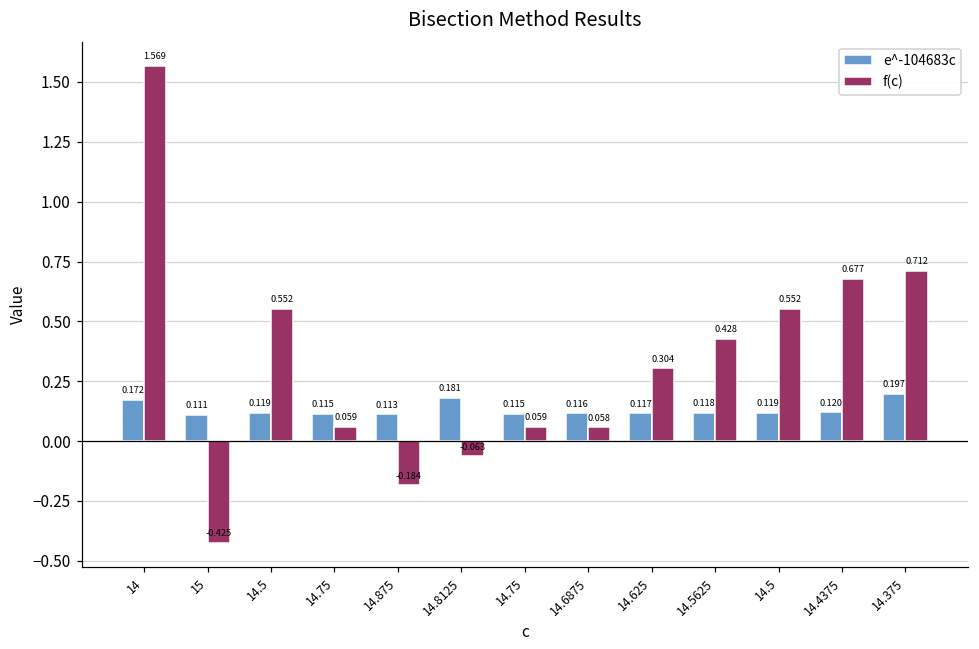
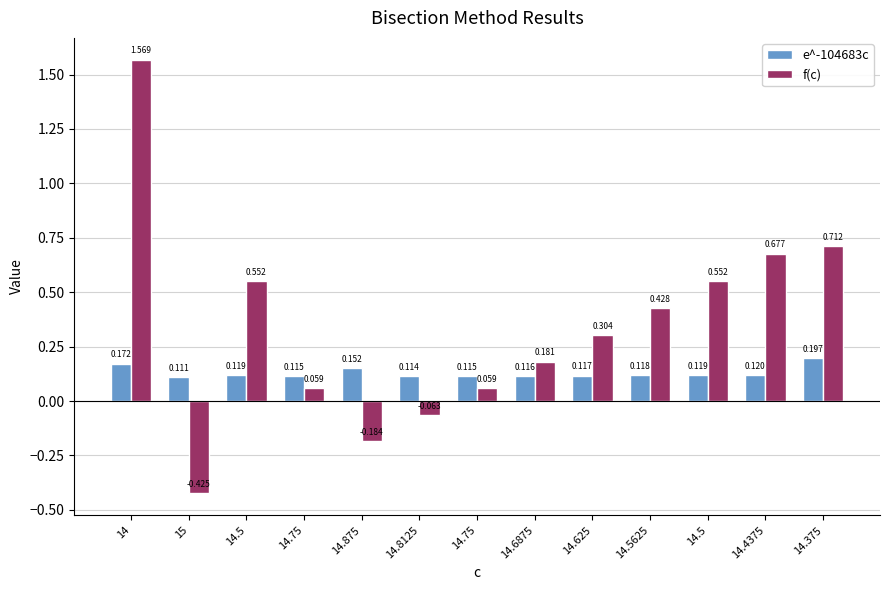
e^-104683c, 14.875: 0.113 -> 0.152
e^-104683c, 14.8125: 0.181 -> 0.114
f(c), 14.6875: 0.058 -> 0.181
